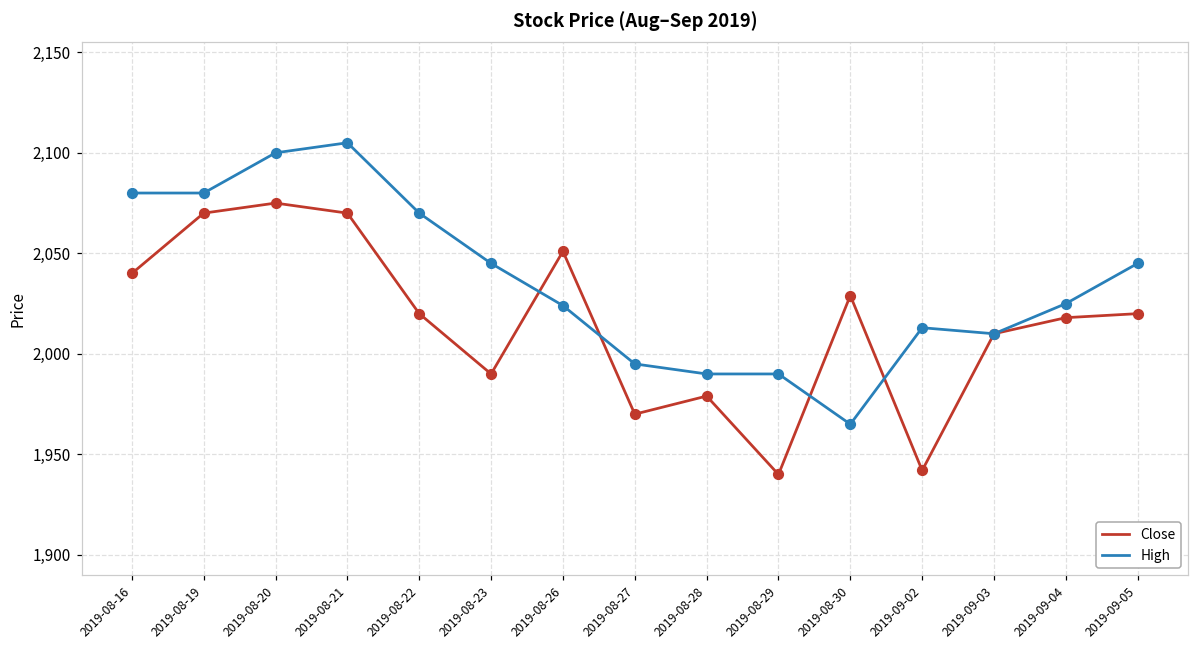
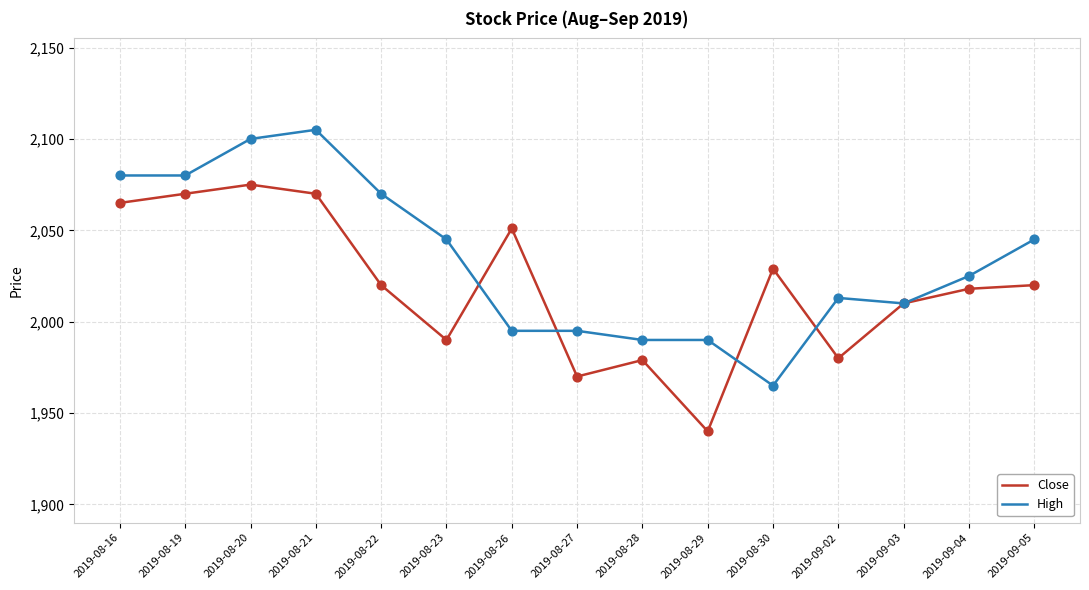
Close, 2019-08-16: 2,040 -> 2,065
High, 2019-08-26: 2,024 -> 1,995
Close, 2019-09-02: 1,942 -> 1,980
